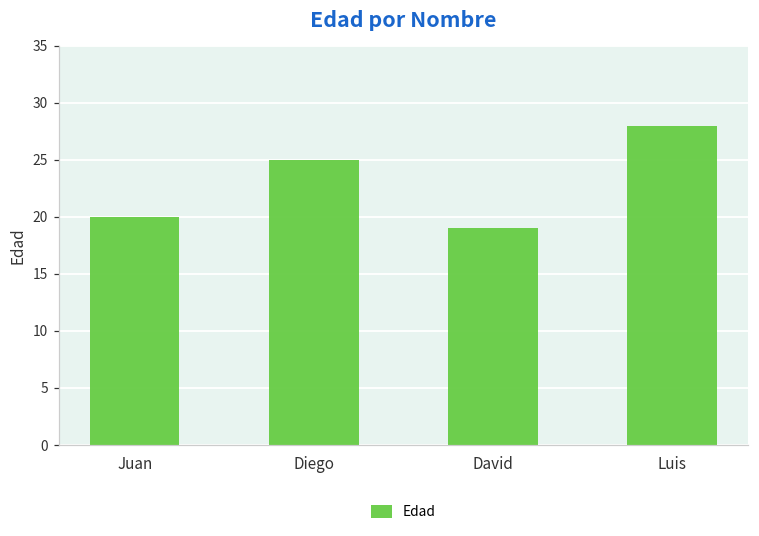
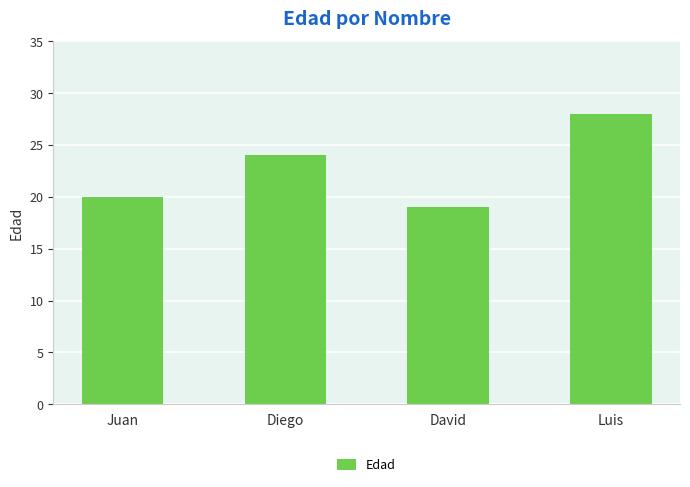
Diego: 25 -> 24
